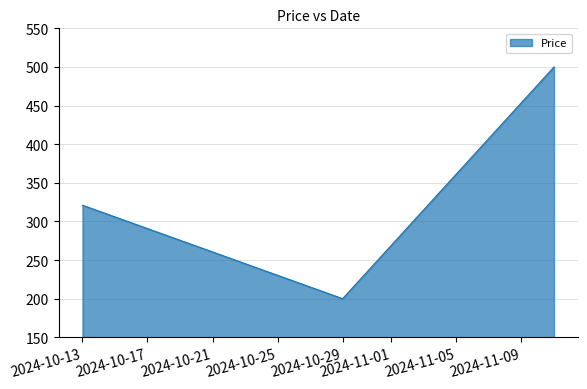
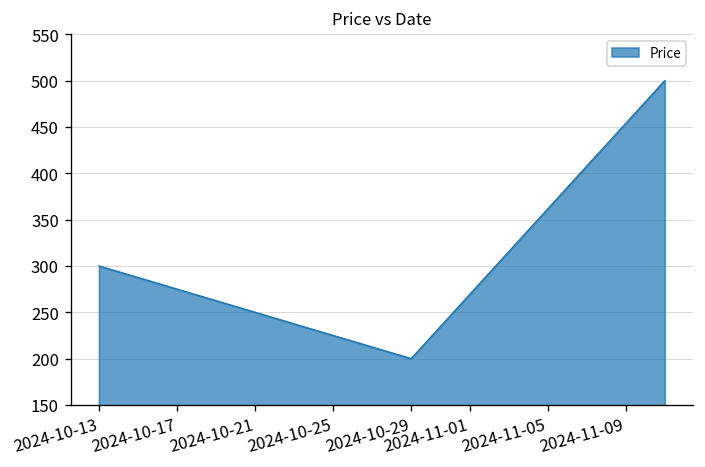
2024-10-13: 320 -> 300
